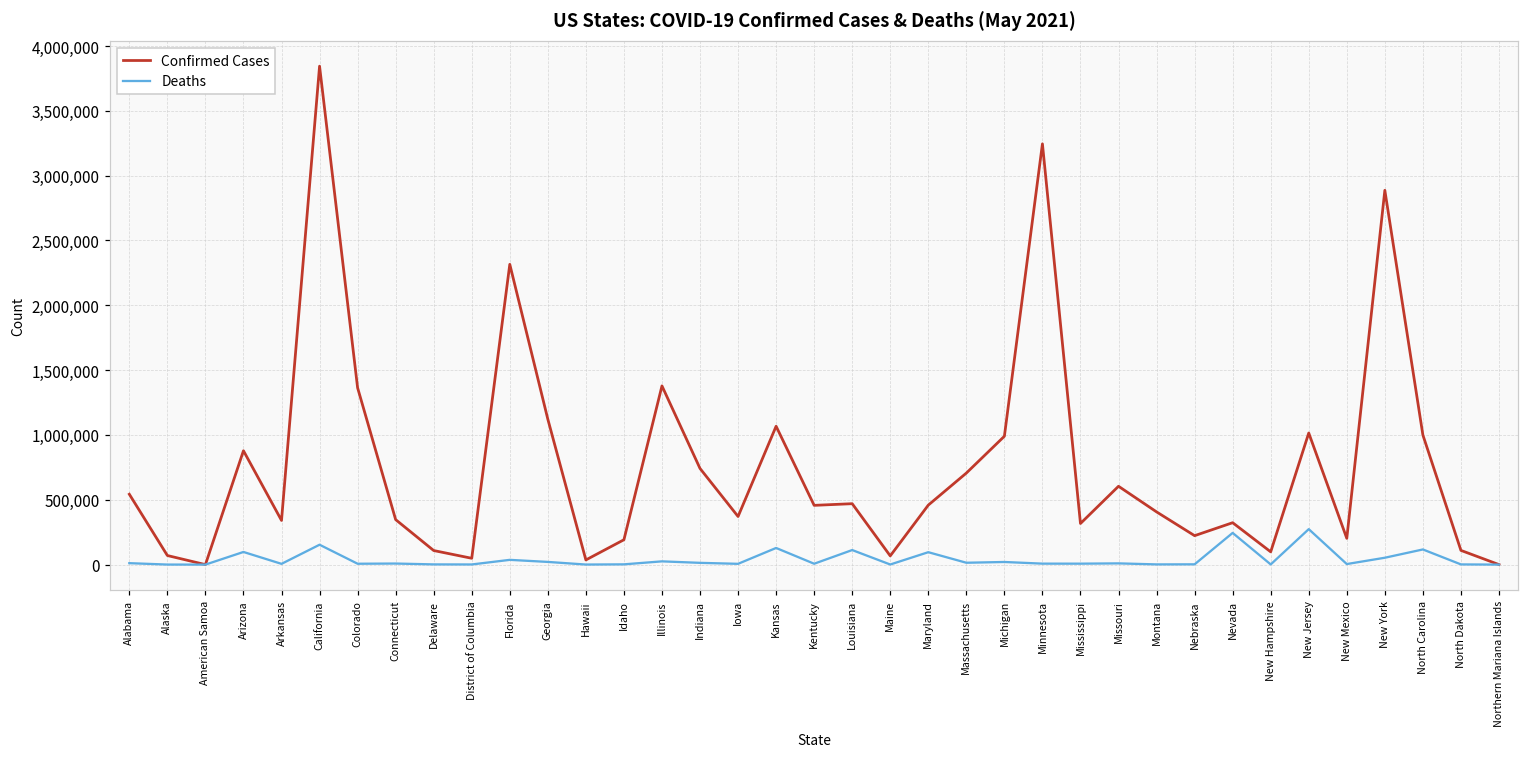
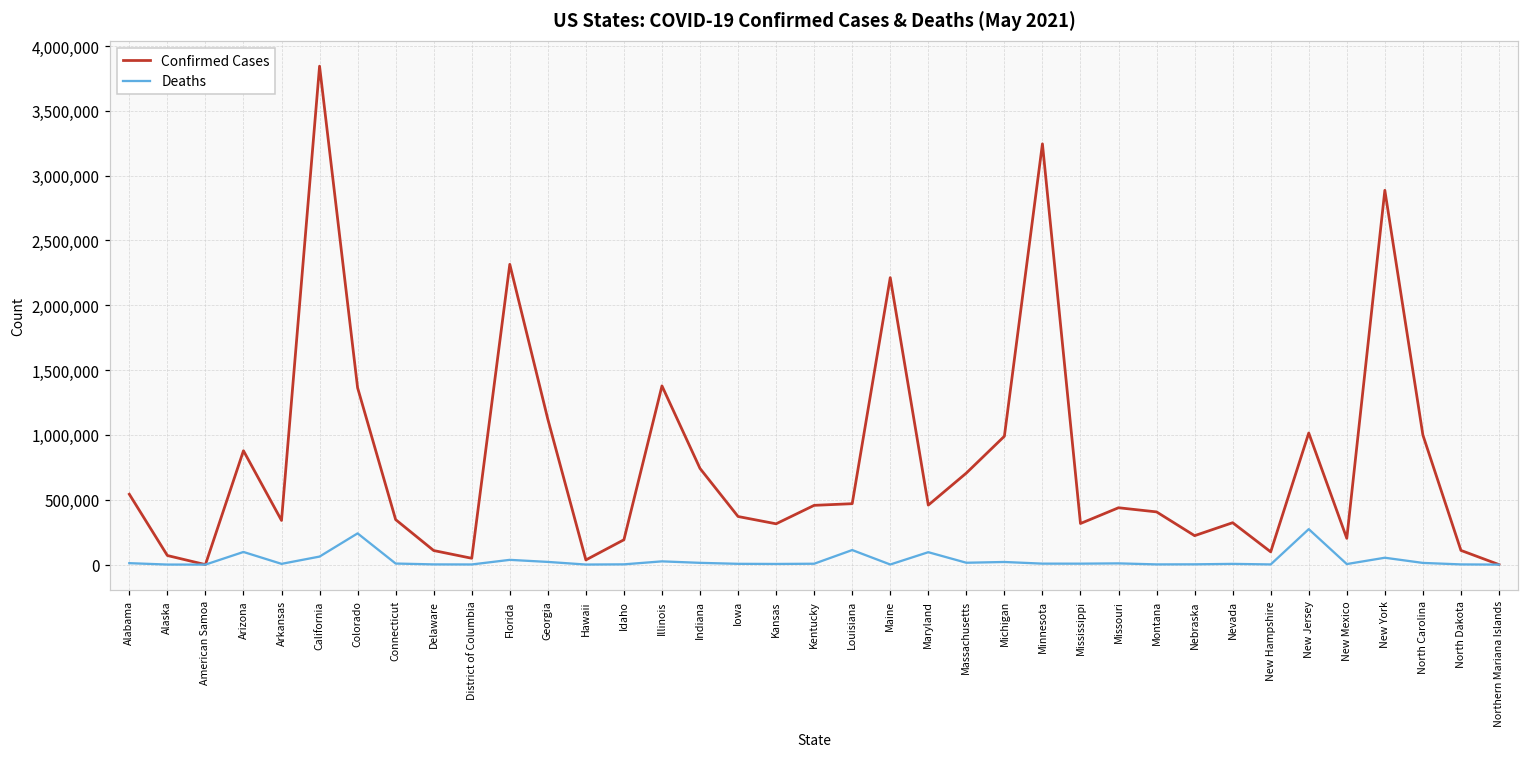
Deaths, California: 150,000 -> 60,000
Deaths, Colorado: 10,000 -> 240,000
Confirmed Cases, Kansas: 1,070,000 -> 310,000
Deaths, Kansas: 130,000 -> 10,000
Confirmed Cases, Maine: 70,000 -> 2,210,000
Confirmed Cases, Missouri: 600,000 -> 440,000
Deaths, Nevada: 240,000 -> 10,000
Deaths, North Carolina: 120,000 -> 10,000
